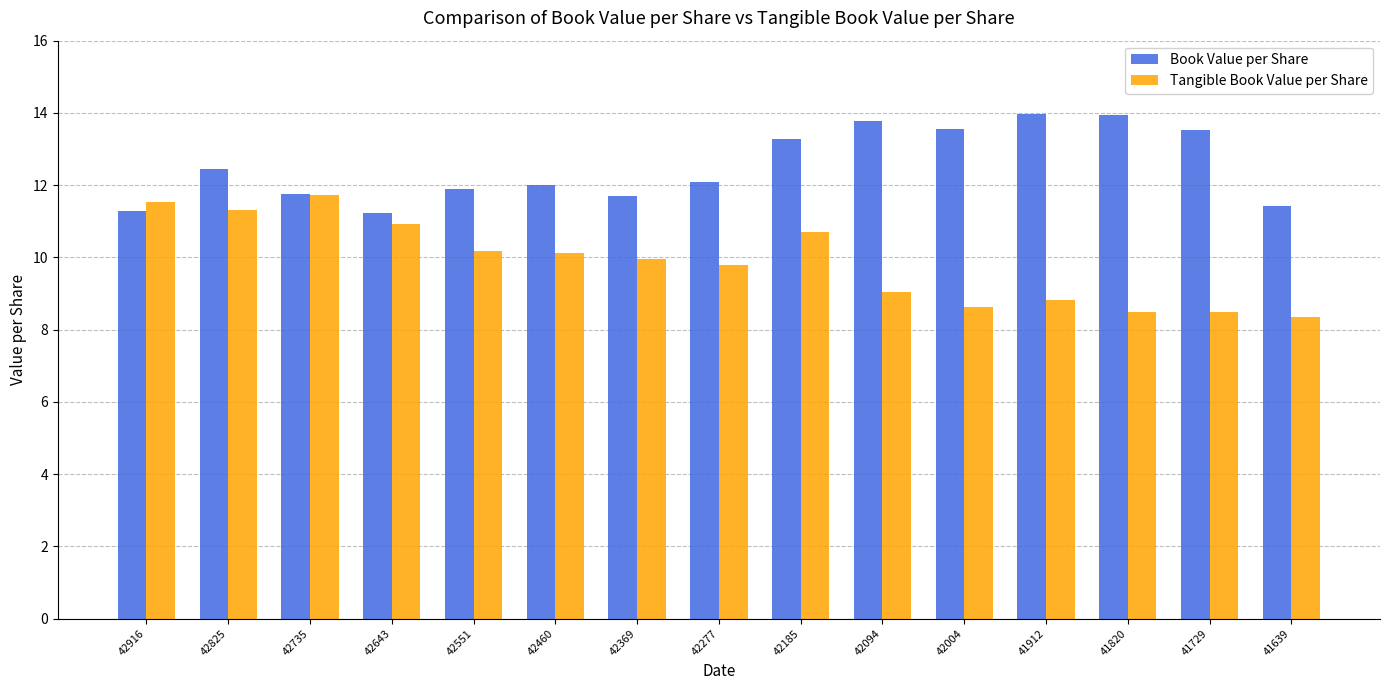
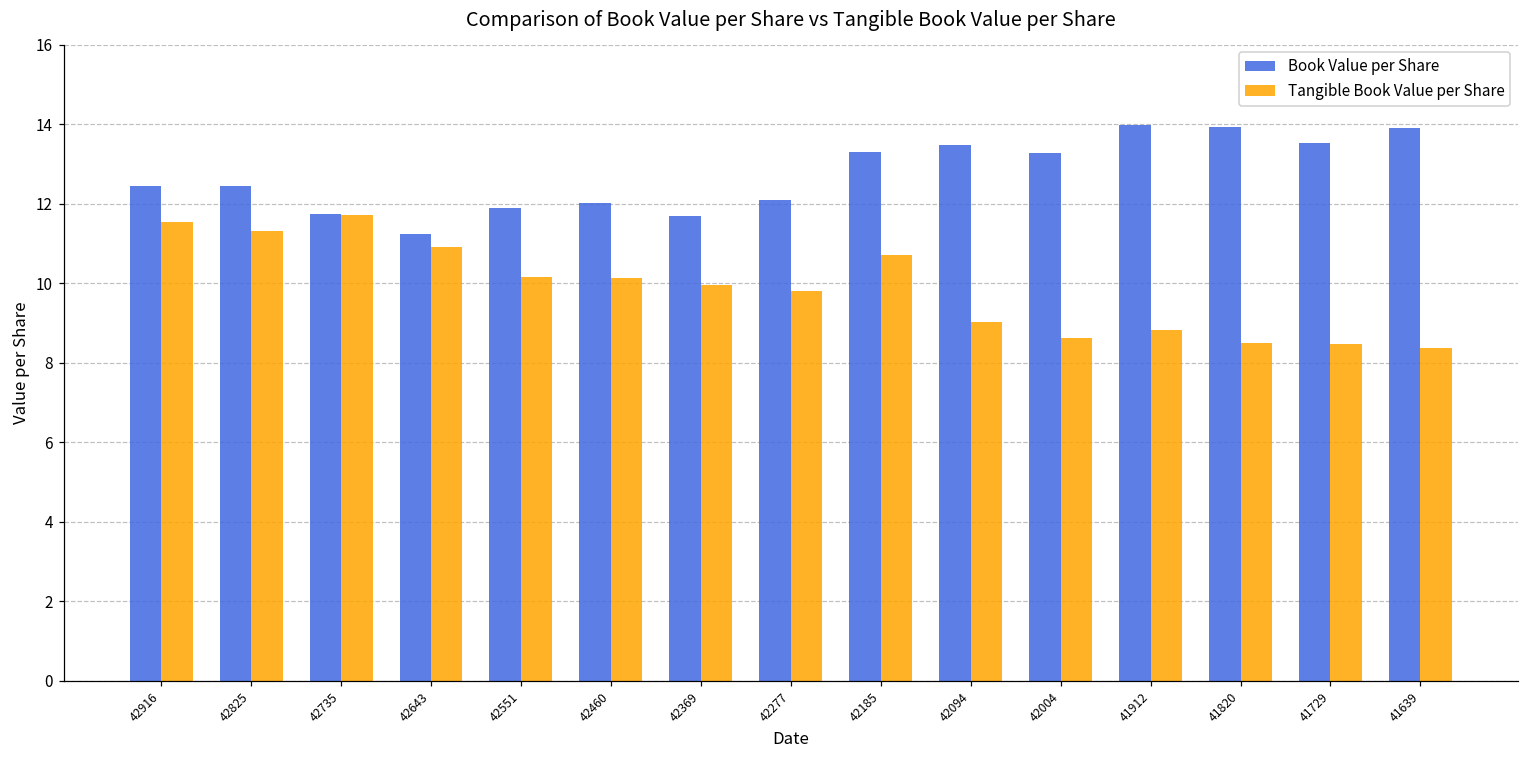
Book Value per Share, 42916: 11.3 -> 12.4
Book Value per Share, 42094: 13.8 -> 13.5
Book Value per Share, 42004: 13.6 -> 13.3
Book Value per Share, 41639: 11.4 -> 13.9
